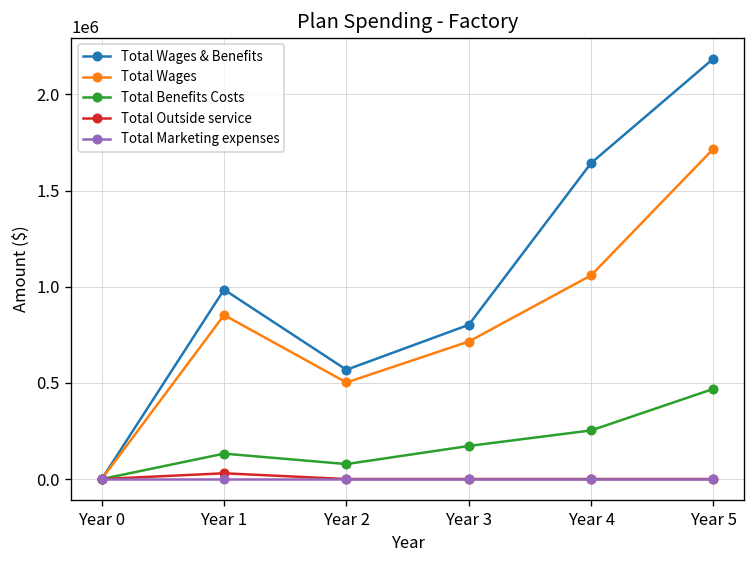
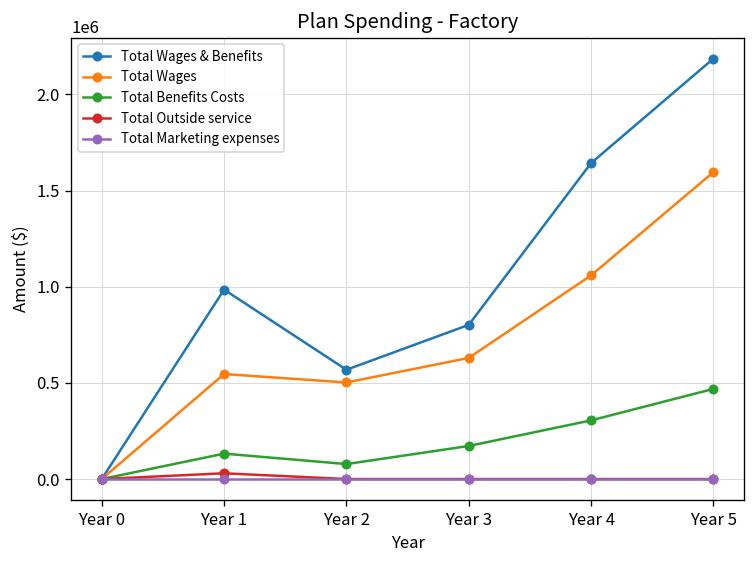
Total Wages, Year 1: 850000 -> 550000
Total Wages, Year 3: 720000 -> 630000
Total Benefits Costs, Year 4: 250000 -> 310000
Total Wages, Year 5: 1720000 -> 1600000
